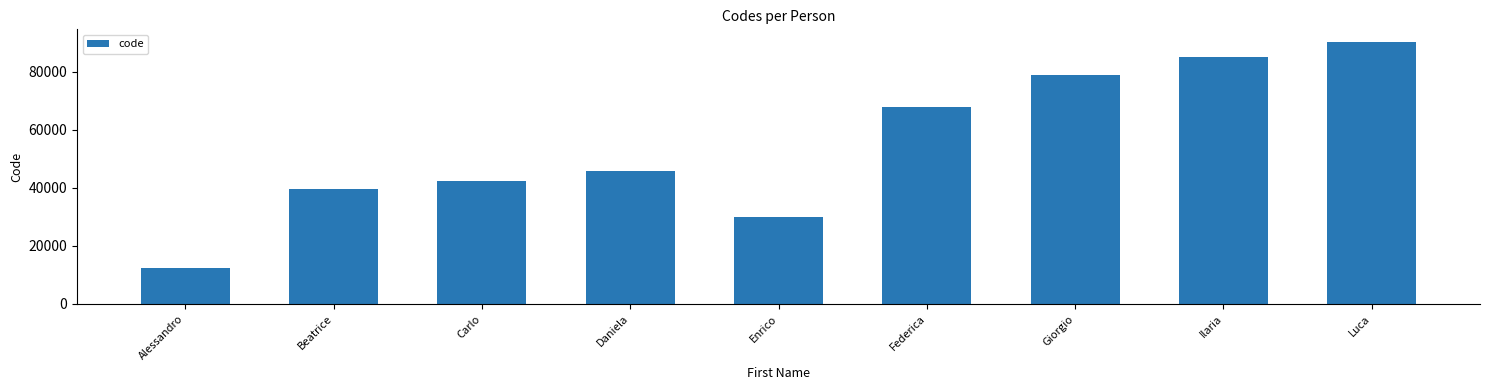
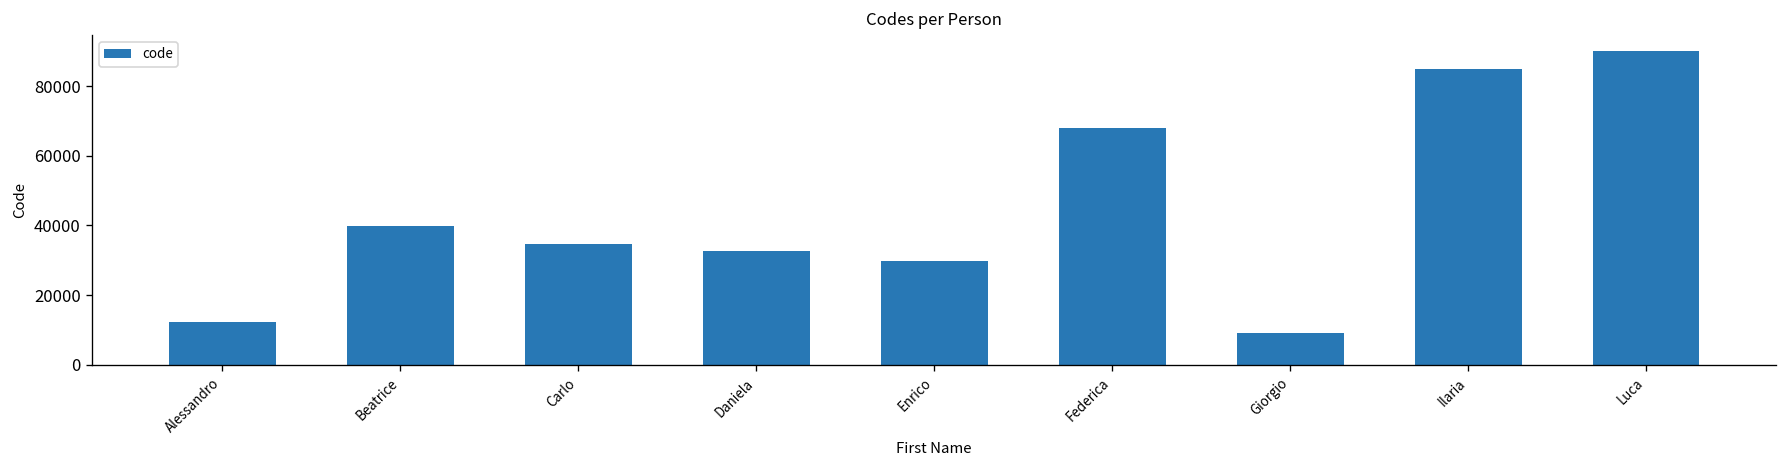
Carlo: 42000 -> 35000
Daniela: 46000 -> 33000
Giorgio: 79000 -> 9000
